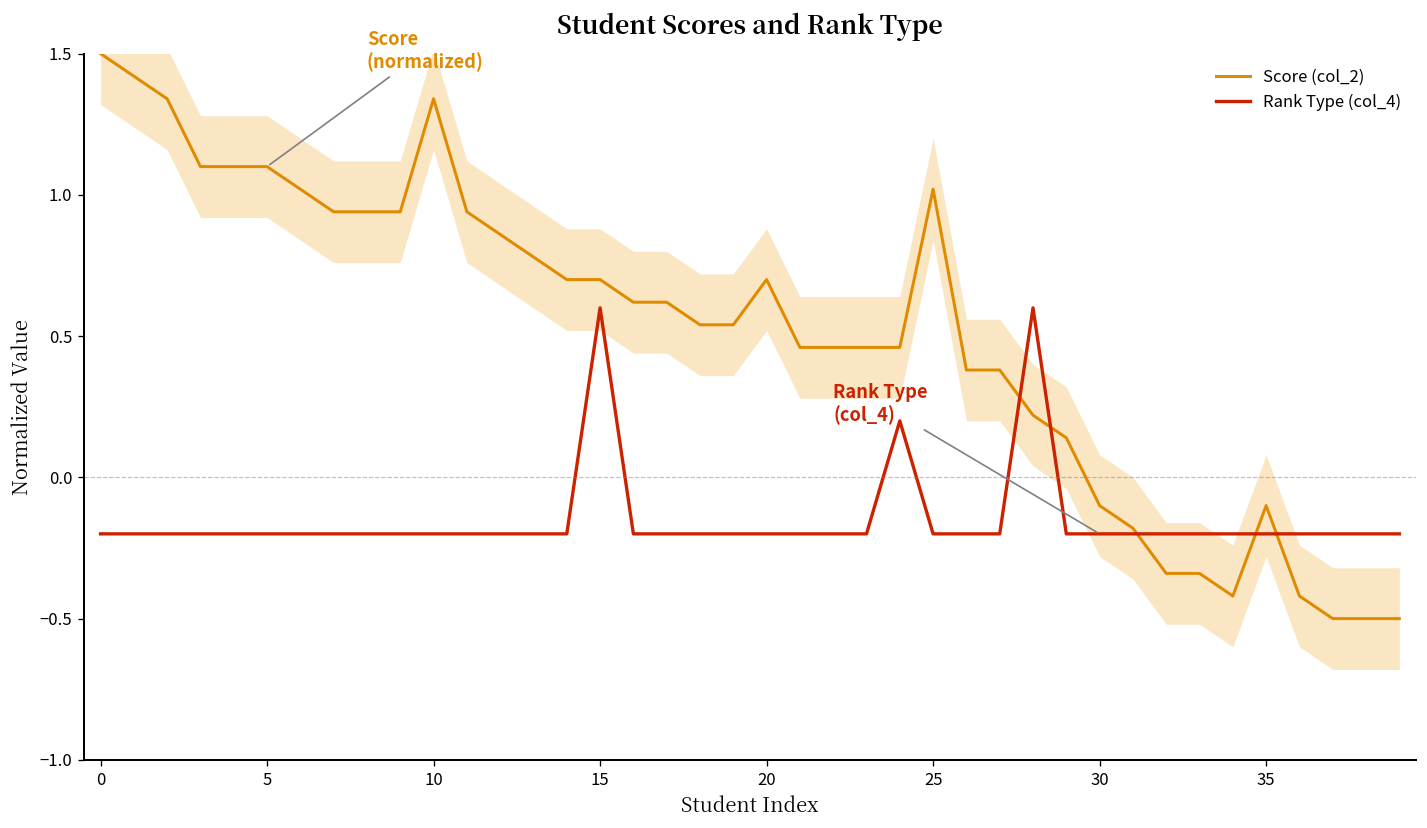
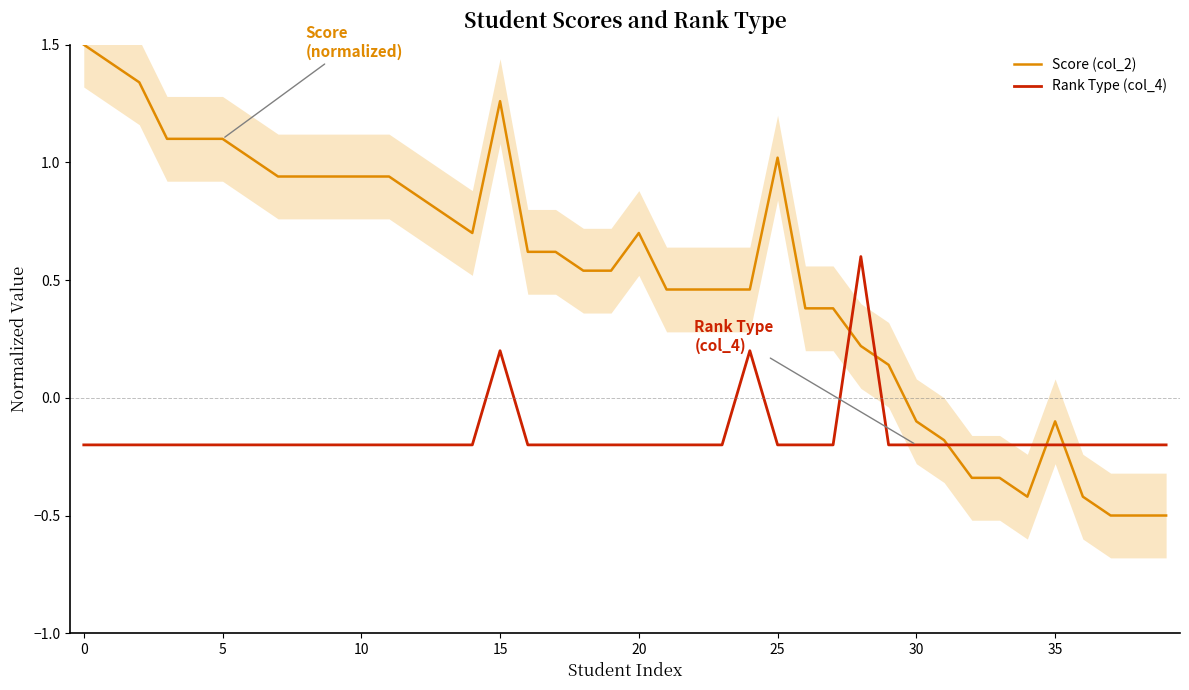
Score (col_2), 10: 1.34 -> 0.94
Score (col_2), 15: 0.70 -> 1.26
Rank Type (col_4), 15: 0.60 -> 0.20
